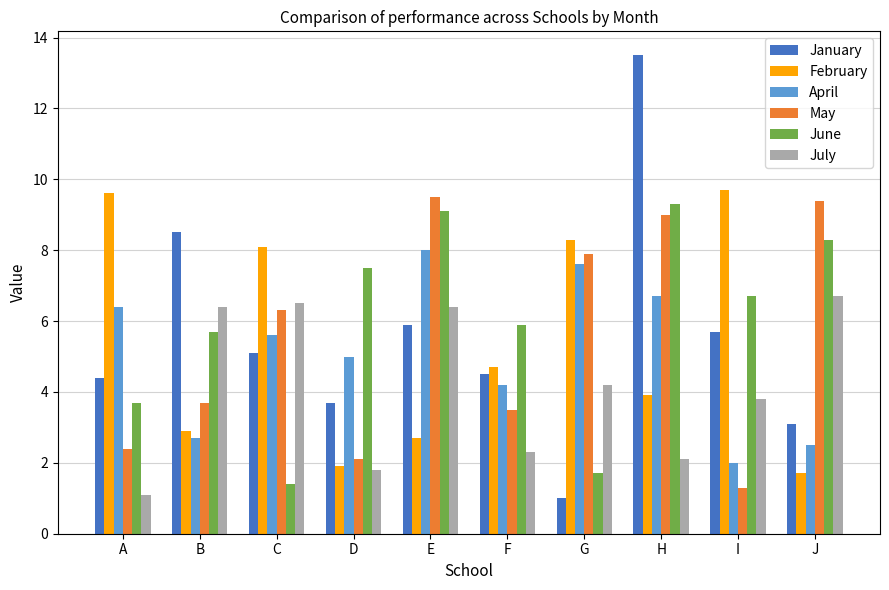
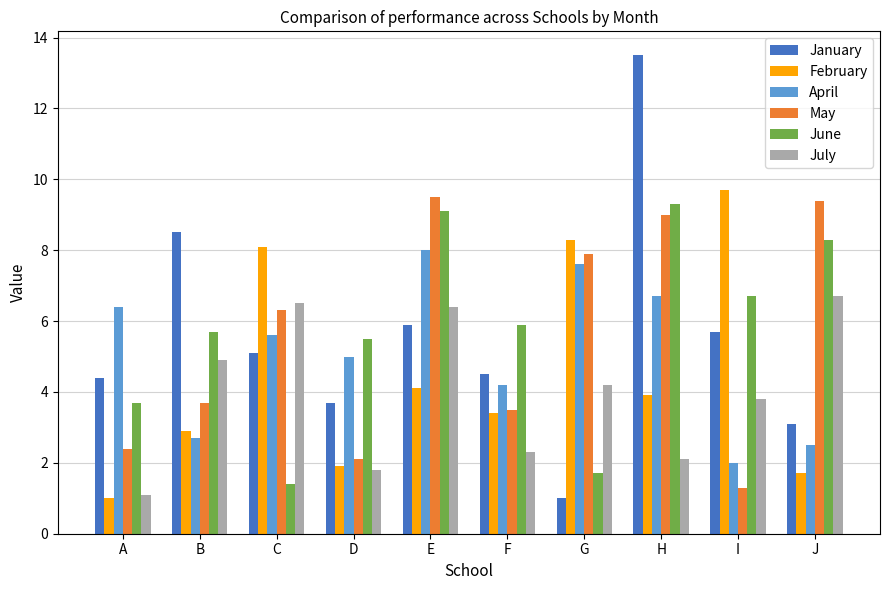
February, A: 9.6 -> 1.0
July, B: 6.4 -> 4.9
June, D: 7.5 -> 5.5
February, E: 2.7 -> 4.1
February, F: 4.7 -> 3.4
